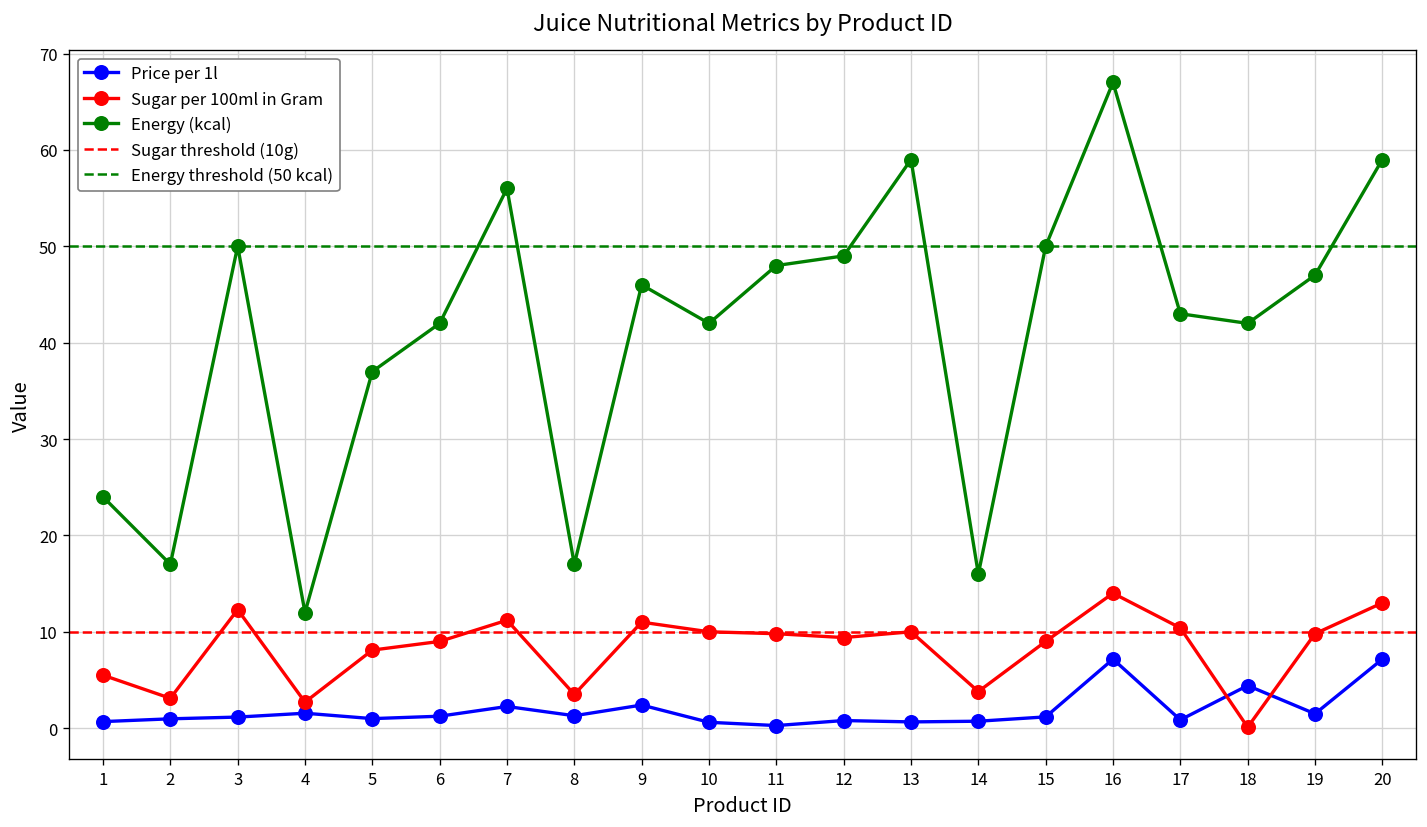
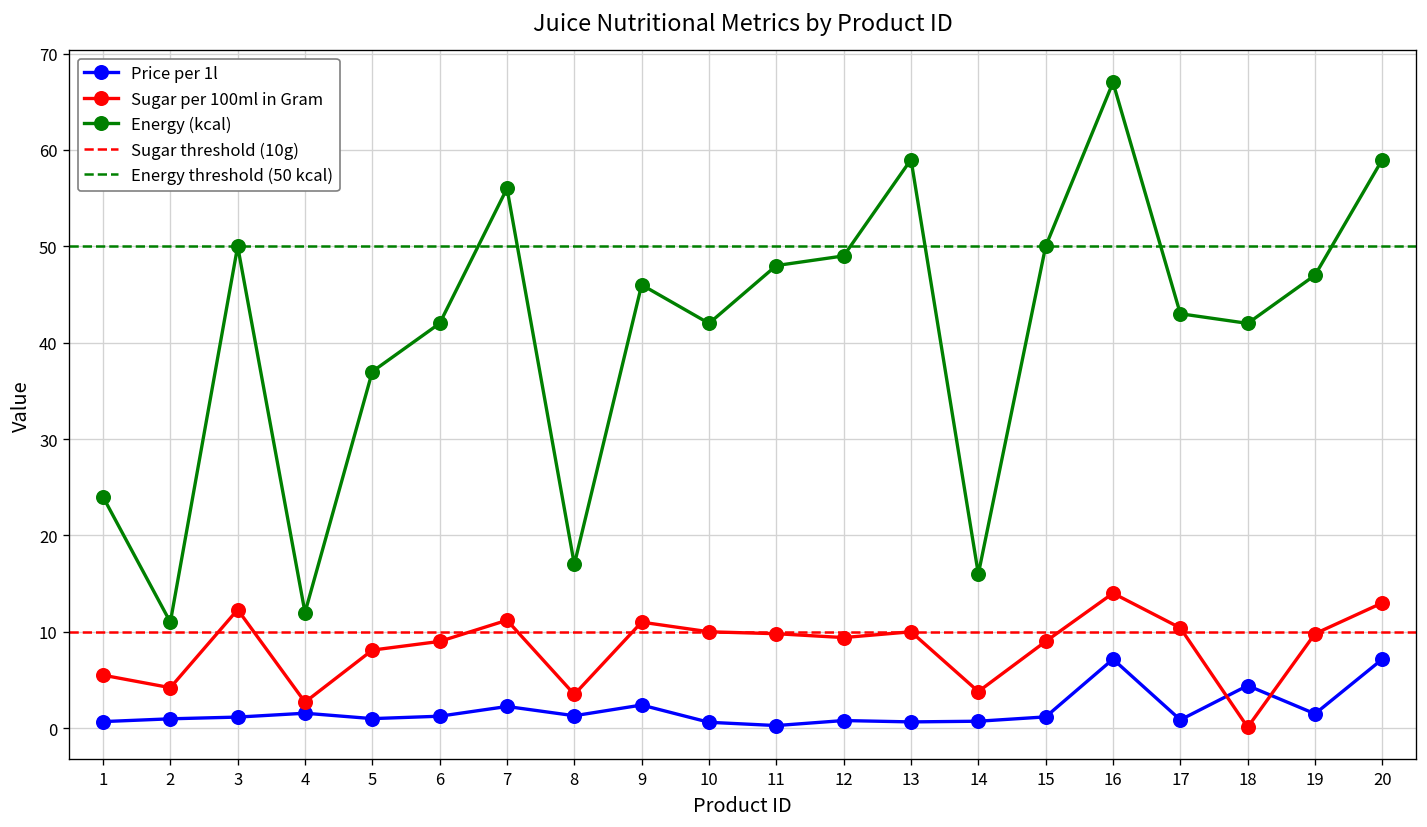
Sugar per 100ml in Gram, 2: 3 -> 4
Energy (kcal), 2: 17 -> 11
